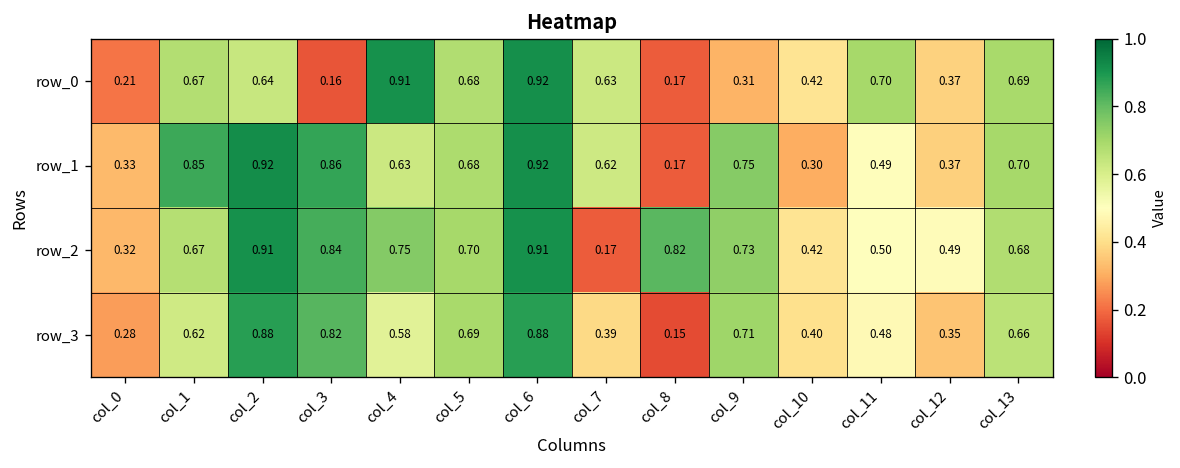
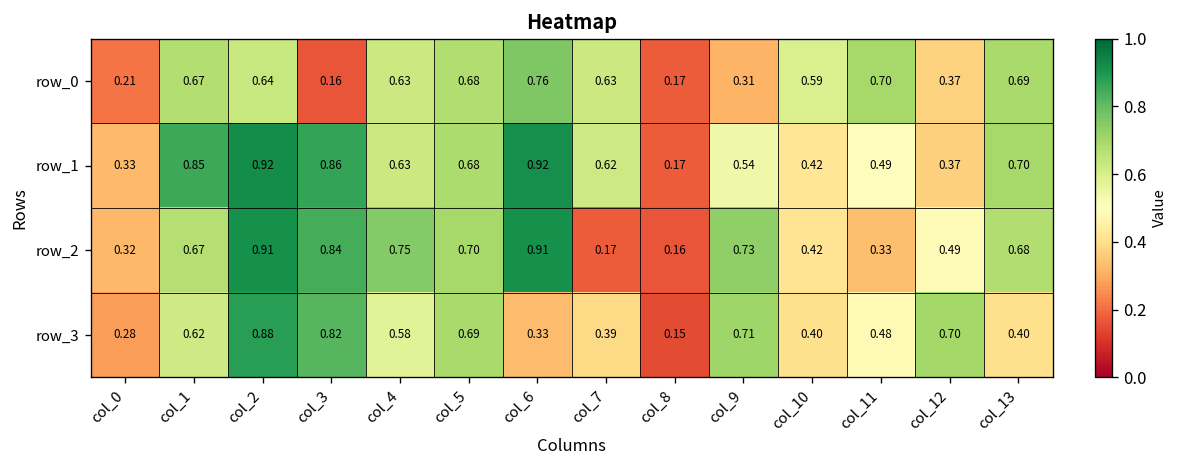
row_0, col_4: 0.91 -> 0.63
row_0, col_6: 0.92 -> 0.76
row_0, col_10: 0.42 -> 0.59
row_1, col_9: 0.75 -> 0.54
row_1, col_10: 0.30 -> 0.42
row_2, col_8: 0.82 -> 0.16
row_2, col_11: 0.50 -> 0.33
row_3, col_6: 0.88 -> 0.33
row_3, col_12: 0.35 -> 0.70
row_3, col_13: 0.66 -> 0.40
